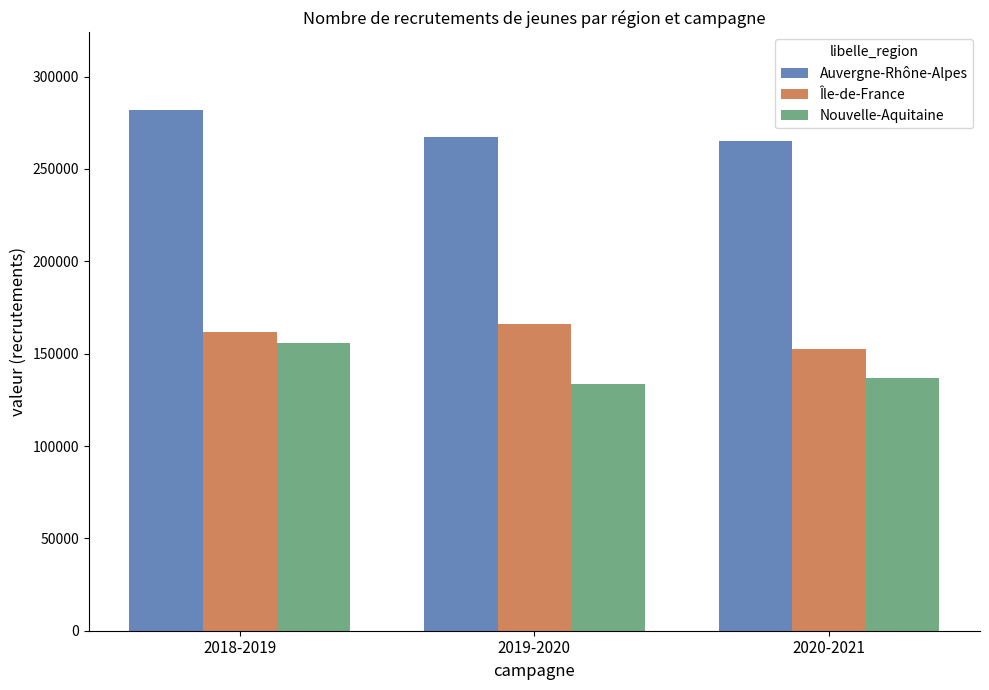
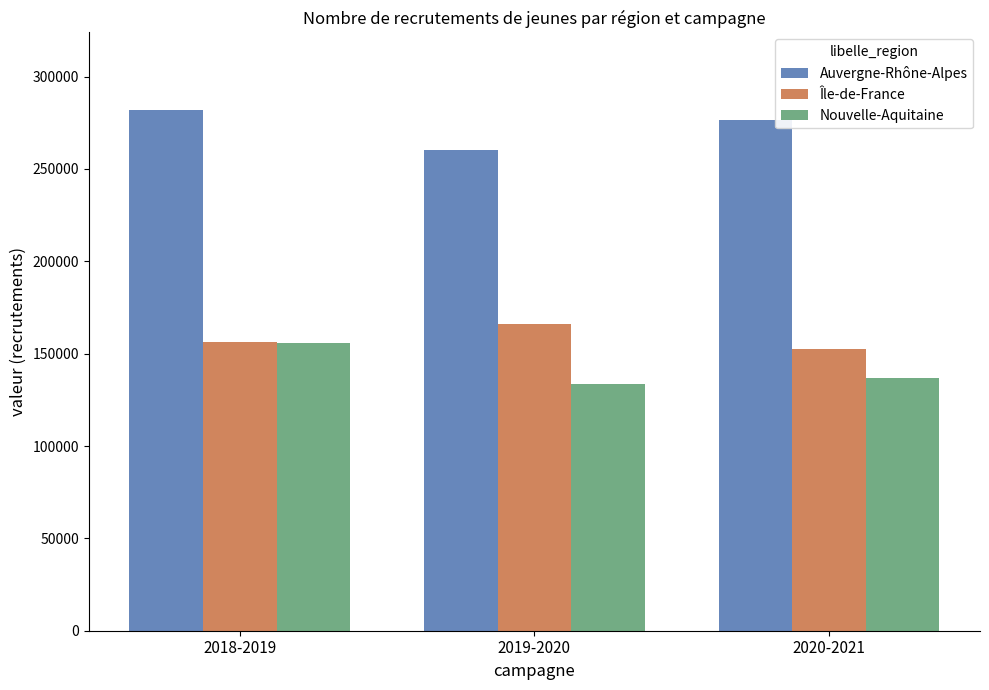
Île-de-France, 2018-2019: 162000 -> 156000
Auvergne-Rhône-Alpes, 2019-2020: 267000 -> 260000
Auvergne-Rhône-Alpes, 2020-2021: 265000 -> 277000
